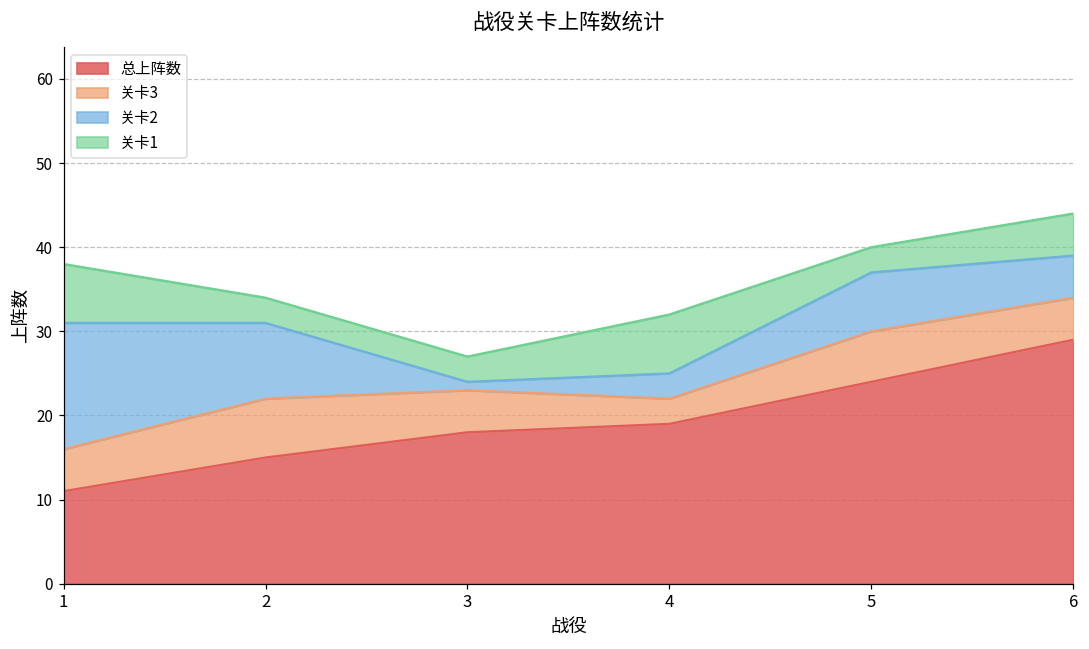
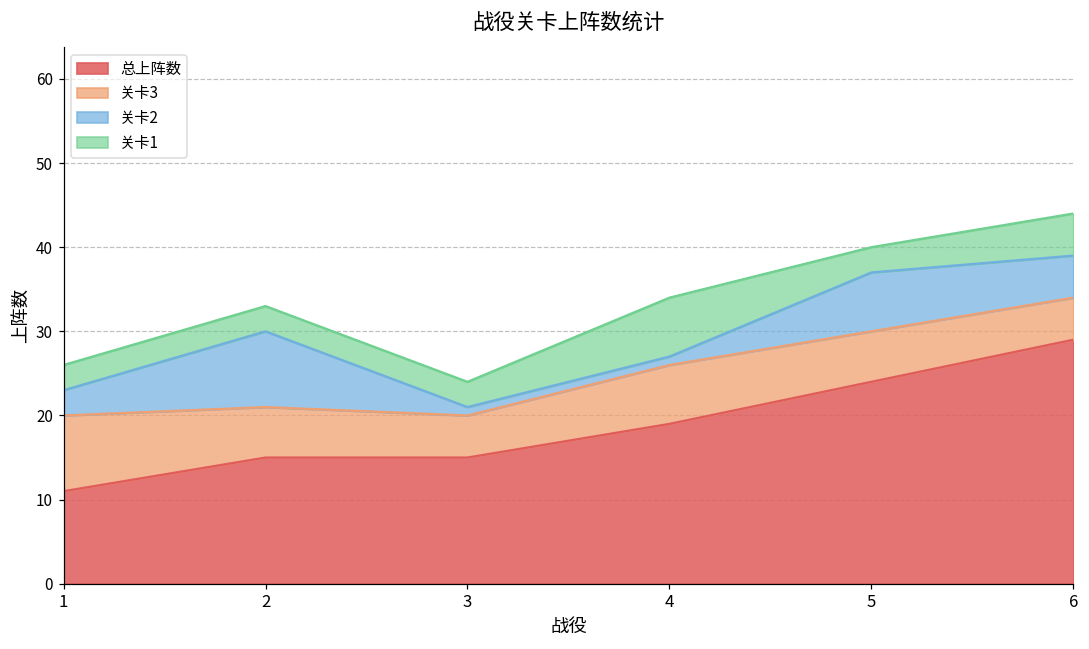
关卡3, 1: 5 -> 9
关卡2, 1: 15 -> 3
关卡1, 1: 7 -> 3
关卡3, 2: 7 -> 6
总上阵数, 3: 18 -> 15
关卡3, 4: 3 -> 7
关卡2, 4: 3 -> 1
